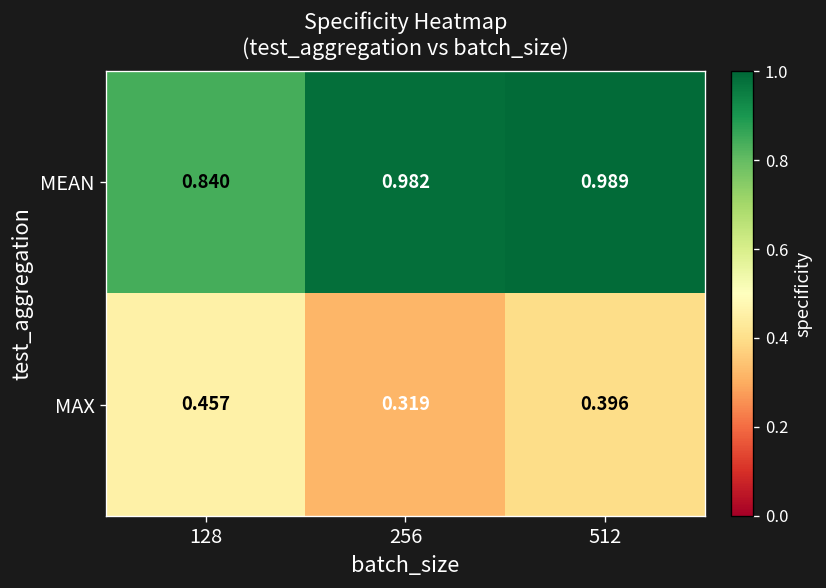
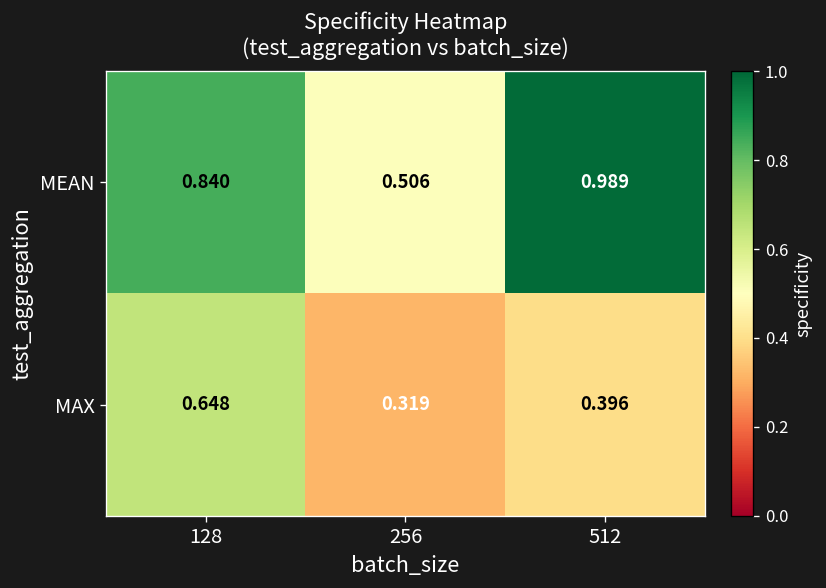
MEAN, 256: 0.982 -> 0.506
MAX, 128: 0.457 -> 0.648
